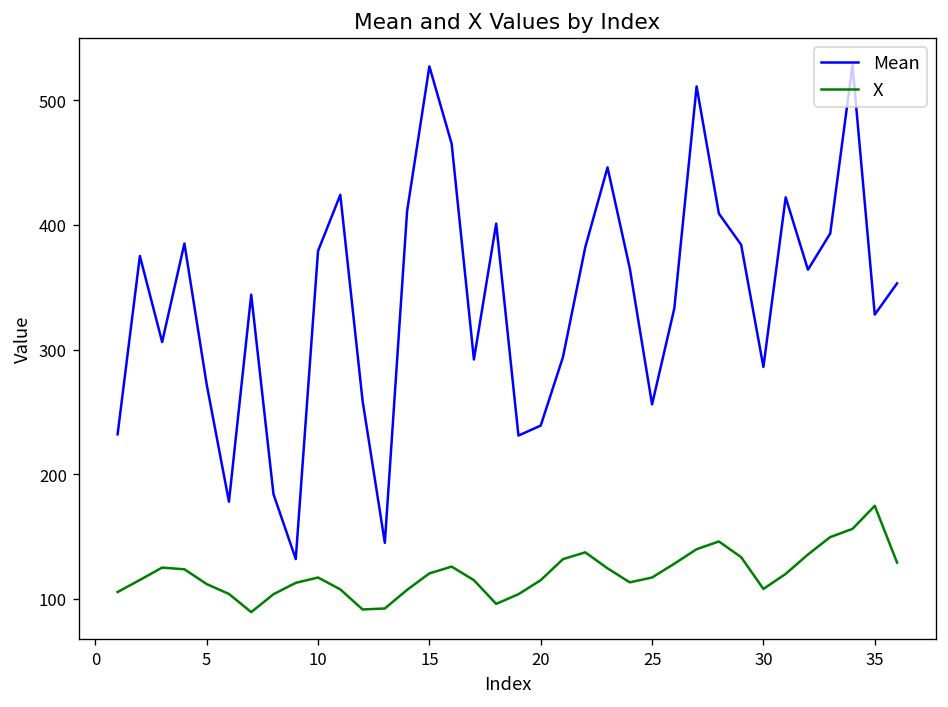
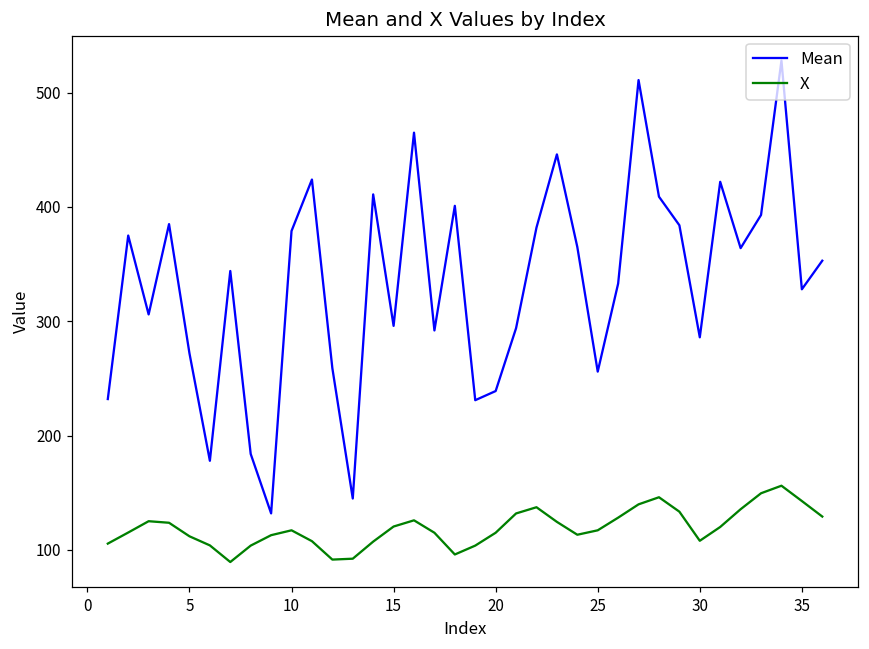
Mean, 15: 527 -> 296
X, 35: 175 -> 143
